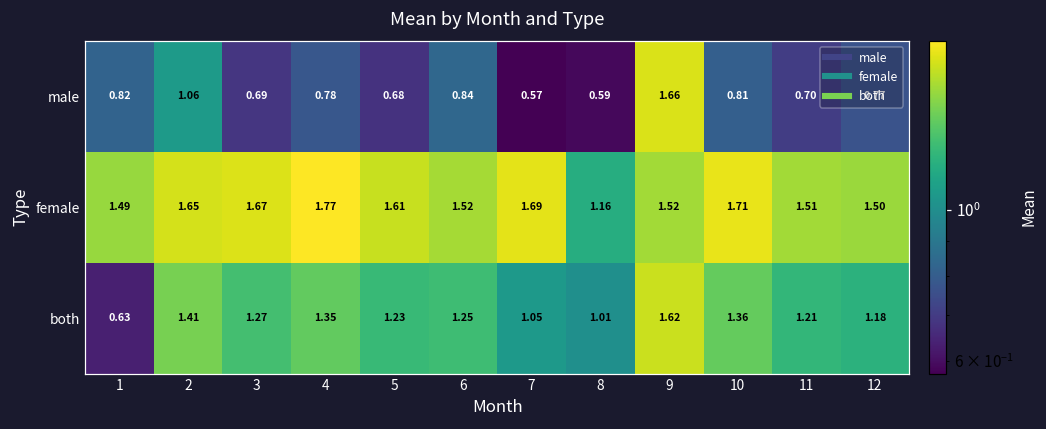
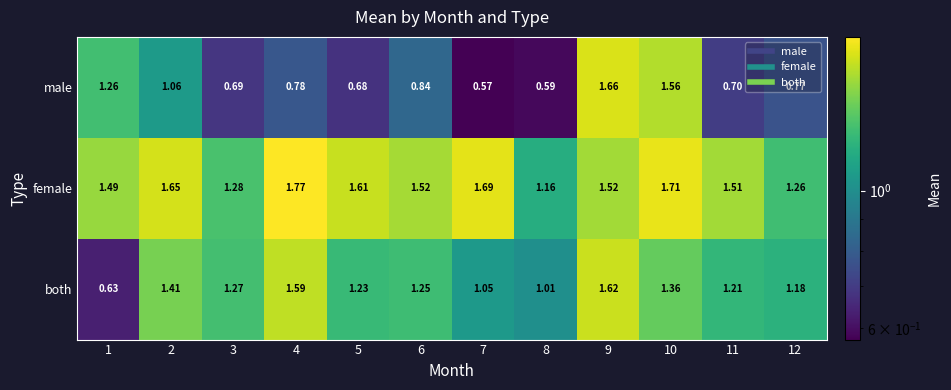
male, 1: 0.82 -> 1.26
male, 10: 0.81 -> 1.56
female, 3: 1.67 -> 1.28
female, 12: 1.50 -> 1.26
both, 4: 1.35 -> 1.59
